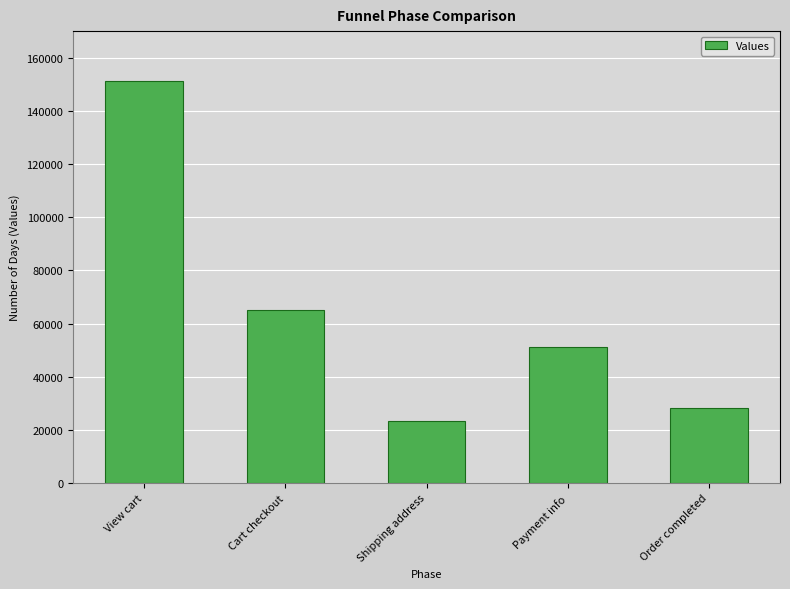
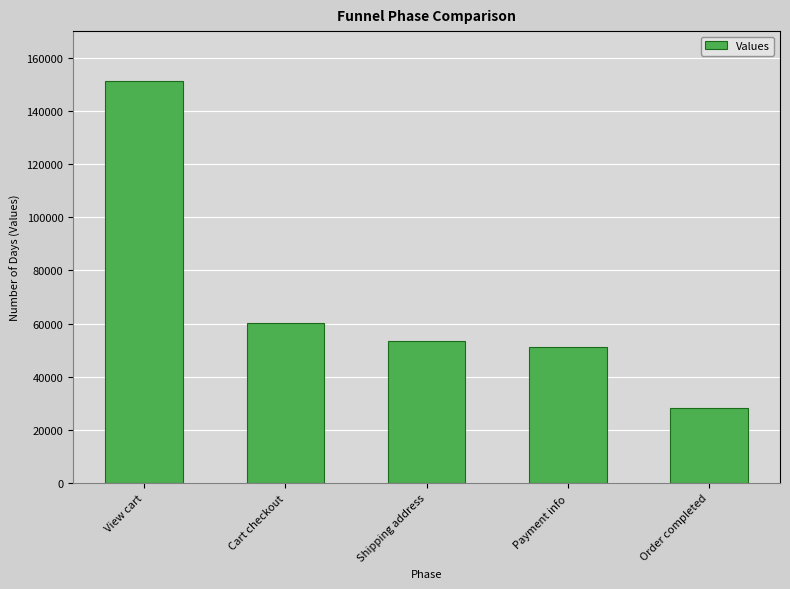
Cart checkout: 65000 -> 60000
Shipping address: 23000 -> 53000
